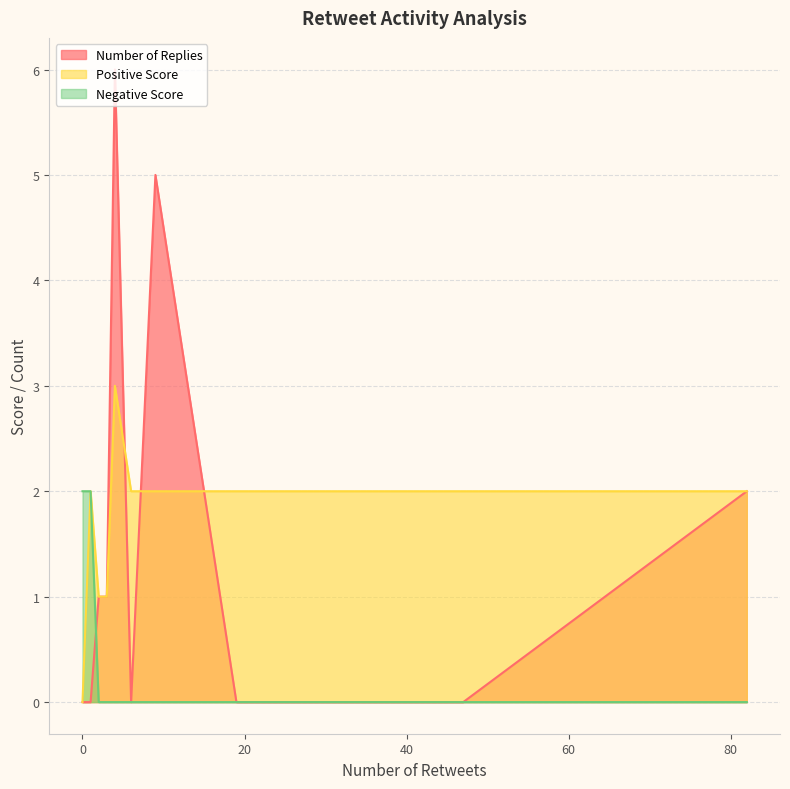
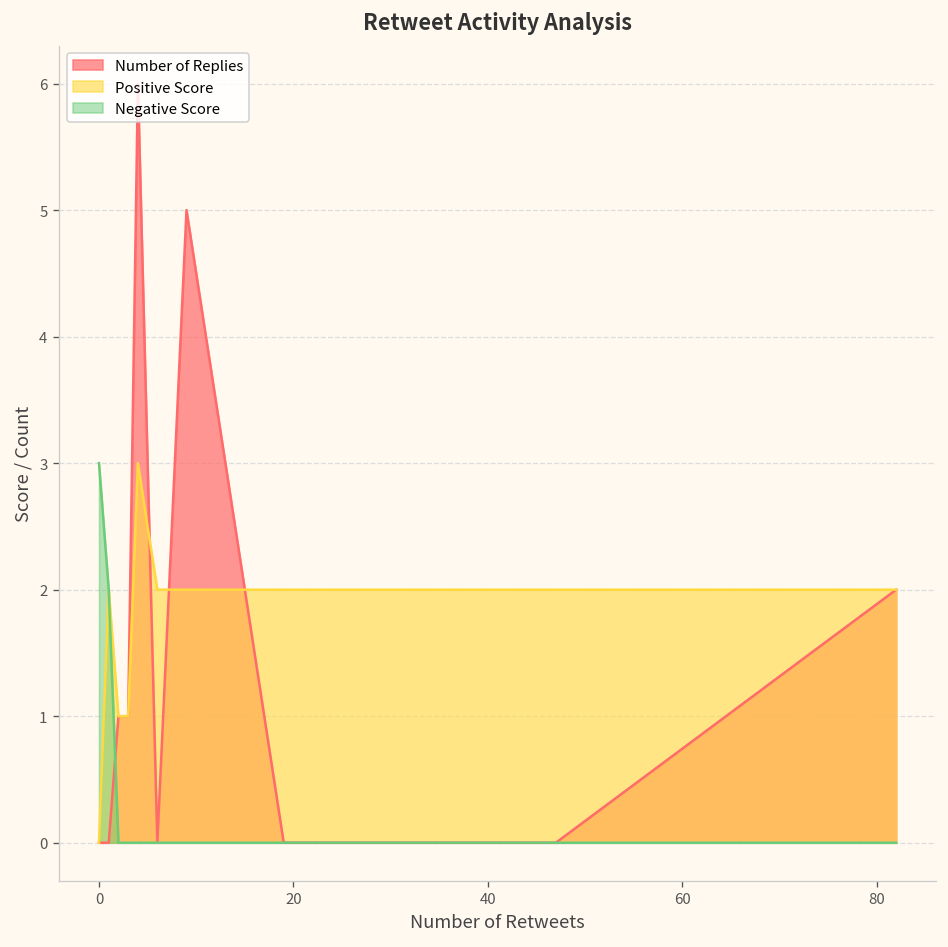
Negative Score, 0: 2 -> 3
